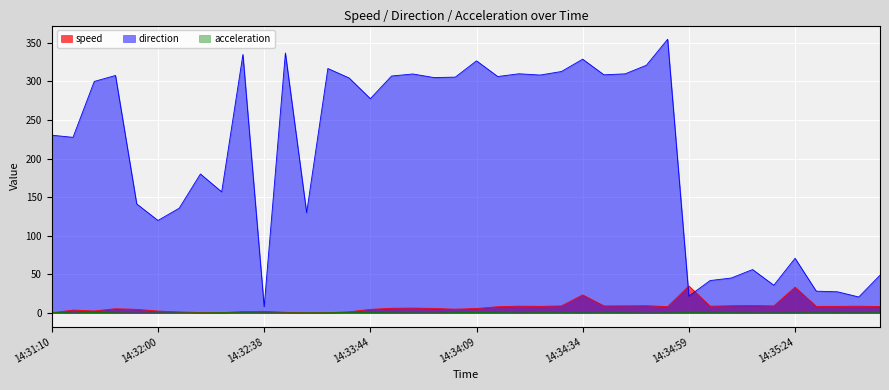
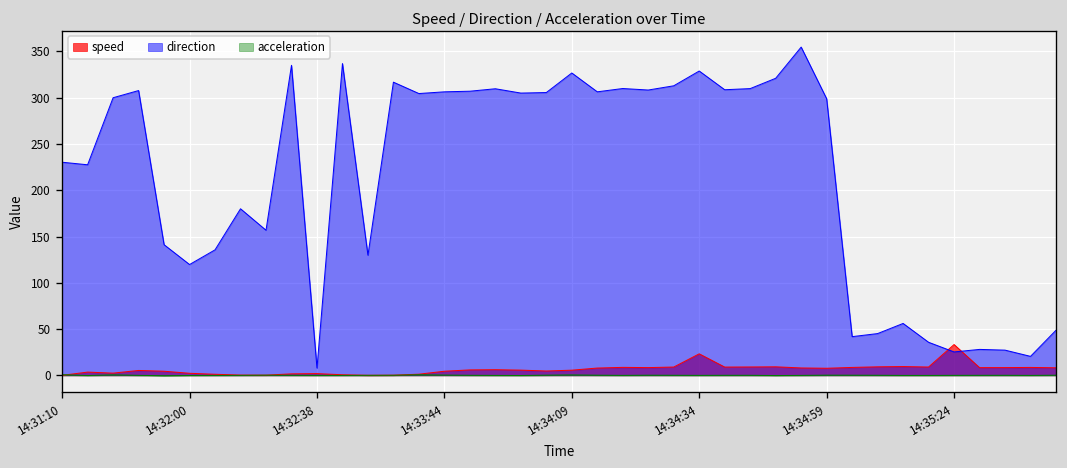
direction, 14:33:44: 280 -> 310
speed, 14:34:59: 30 -> 10
direction, 14:34:59: 20 -> 300
direction, 14:35:24: 70 -> 30
